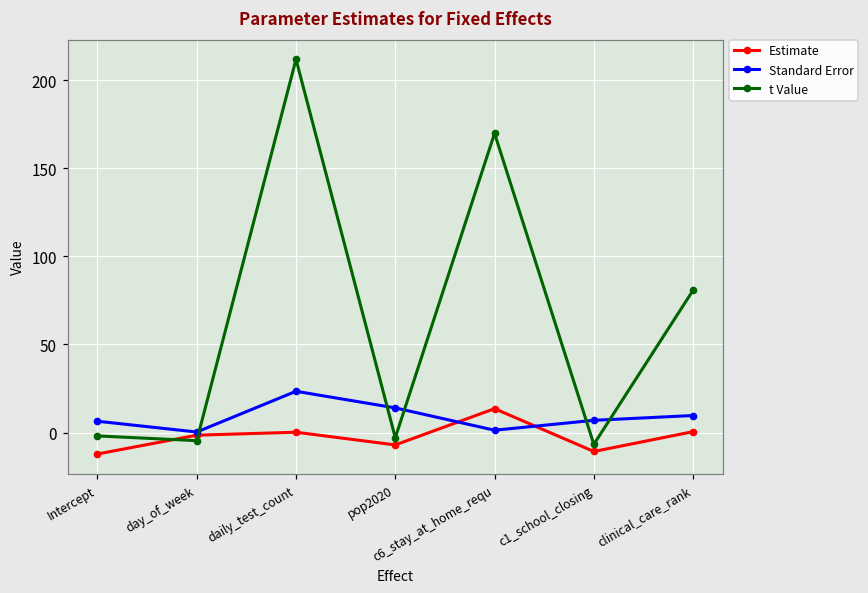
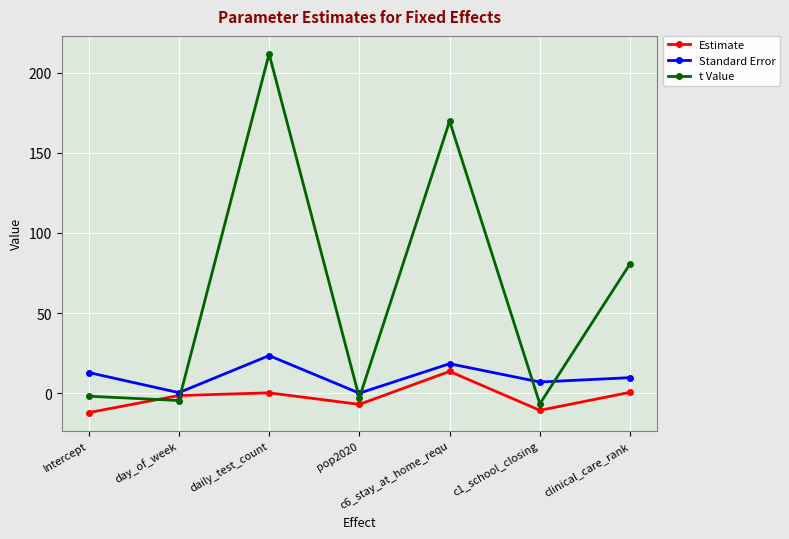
Standard Error, Intercept: 6 -> 13
Standard Error, pop2020: 14 -> 0
Standard Error, c6_stay_at_home_requ: 1 -> 18
